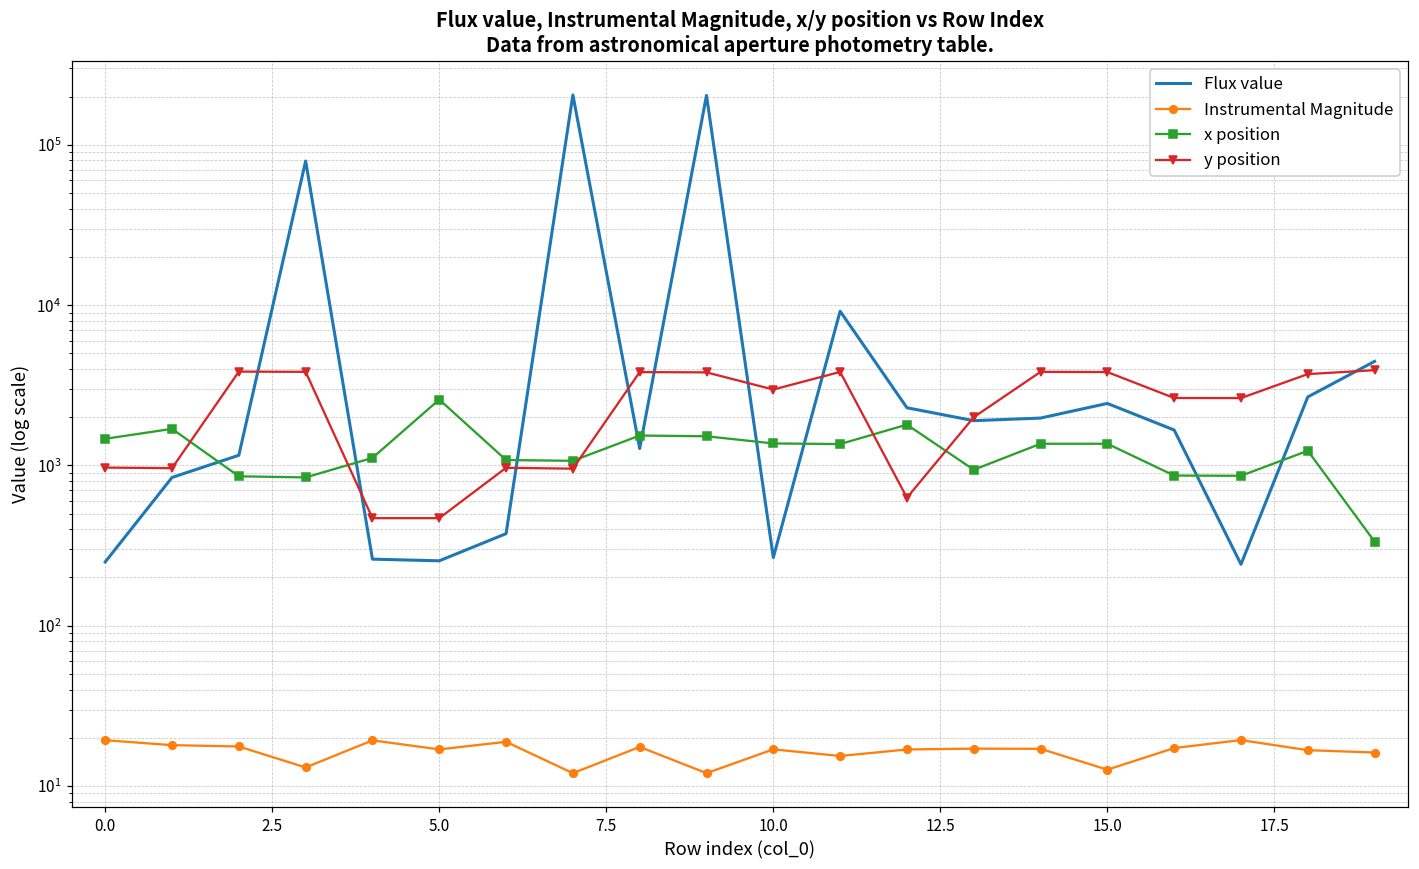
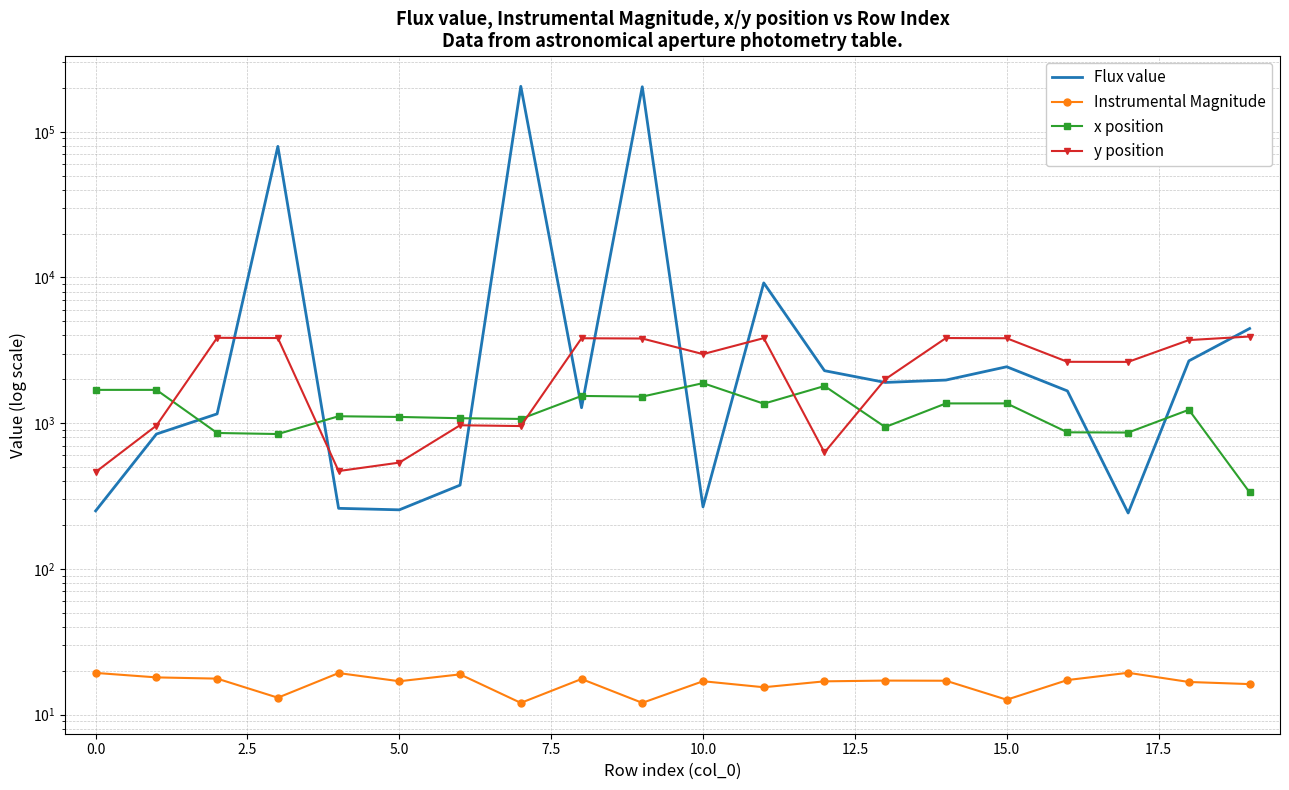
x position, 0.0: 1500 -> 1700
y position, 0.0: 1000 -> 460
x position, 5.0: 2600 -> 1100
y position, 5.0: 470 -> 540
x position, 10.0: 1400 -> 1900
